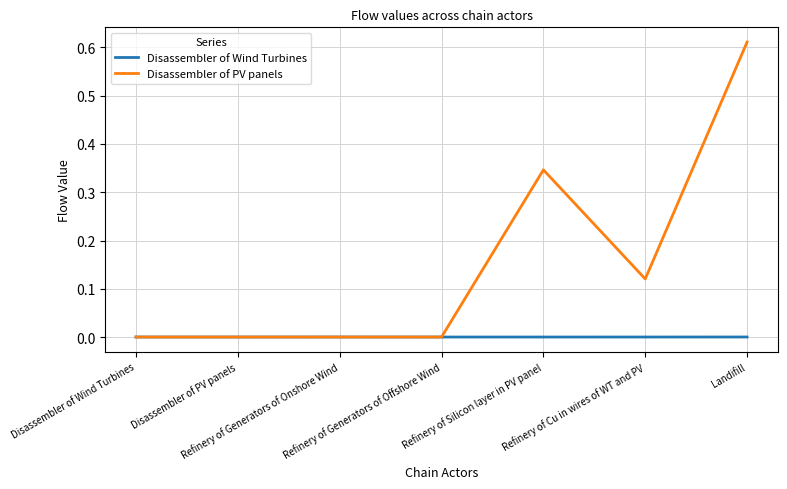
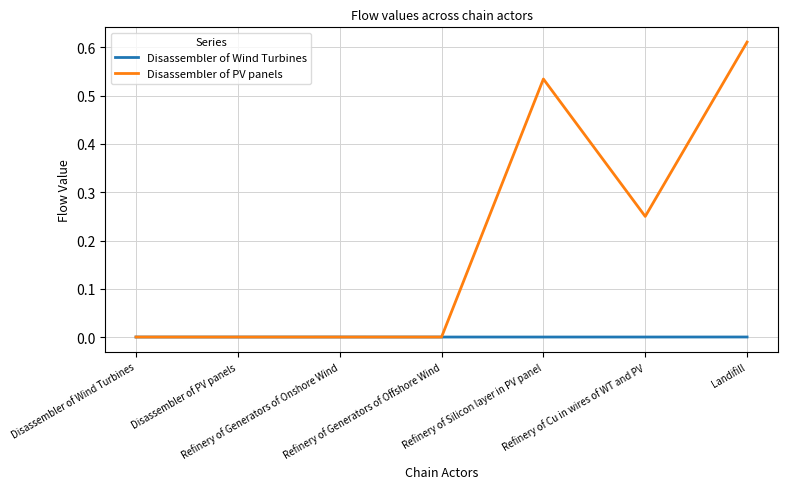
Disassembler of PV panels, Refinery of Silicon layer in PV panel: 0.35 -> 0.53
Disassembler of PV panels, Refinery of Cu in wires of WT and PV: 0.12 -> 0.25
